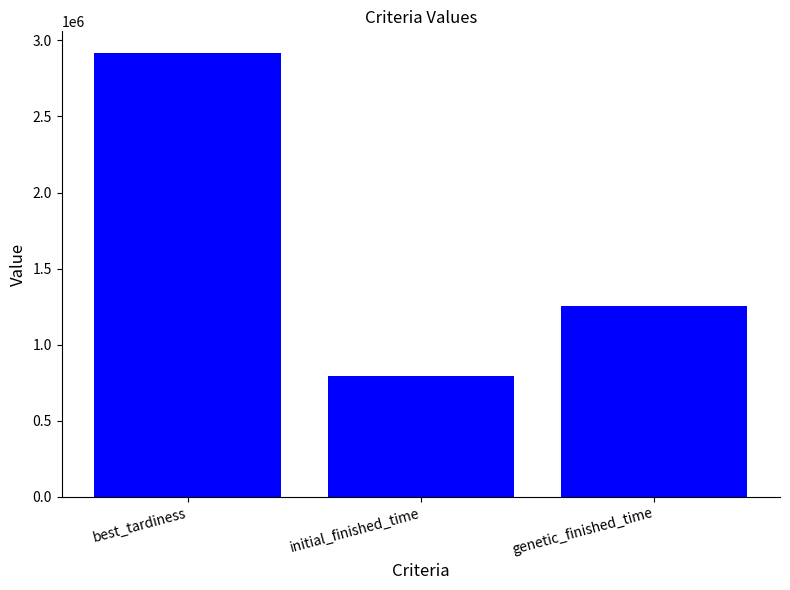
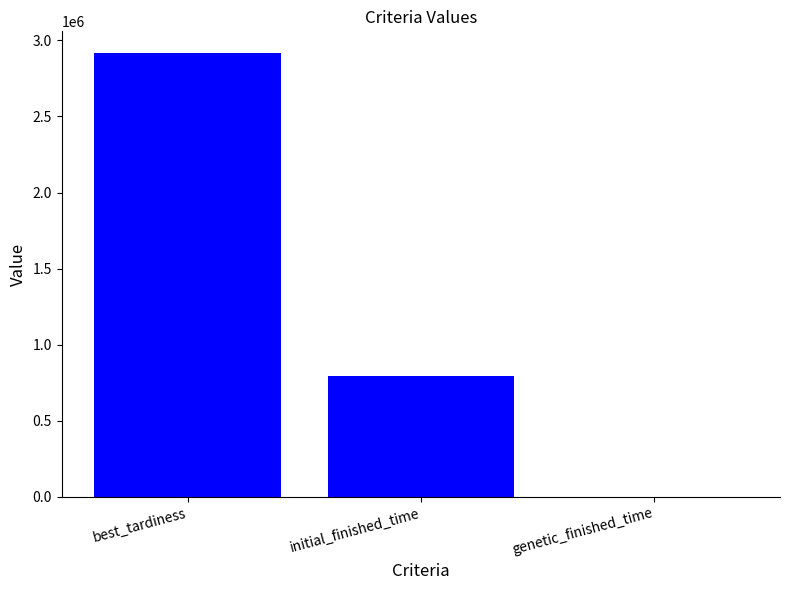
genetic_finished_time: 1250000 -> 0
